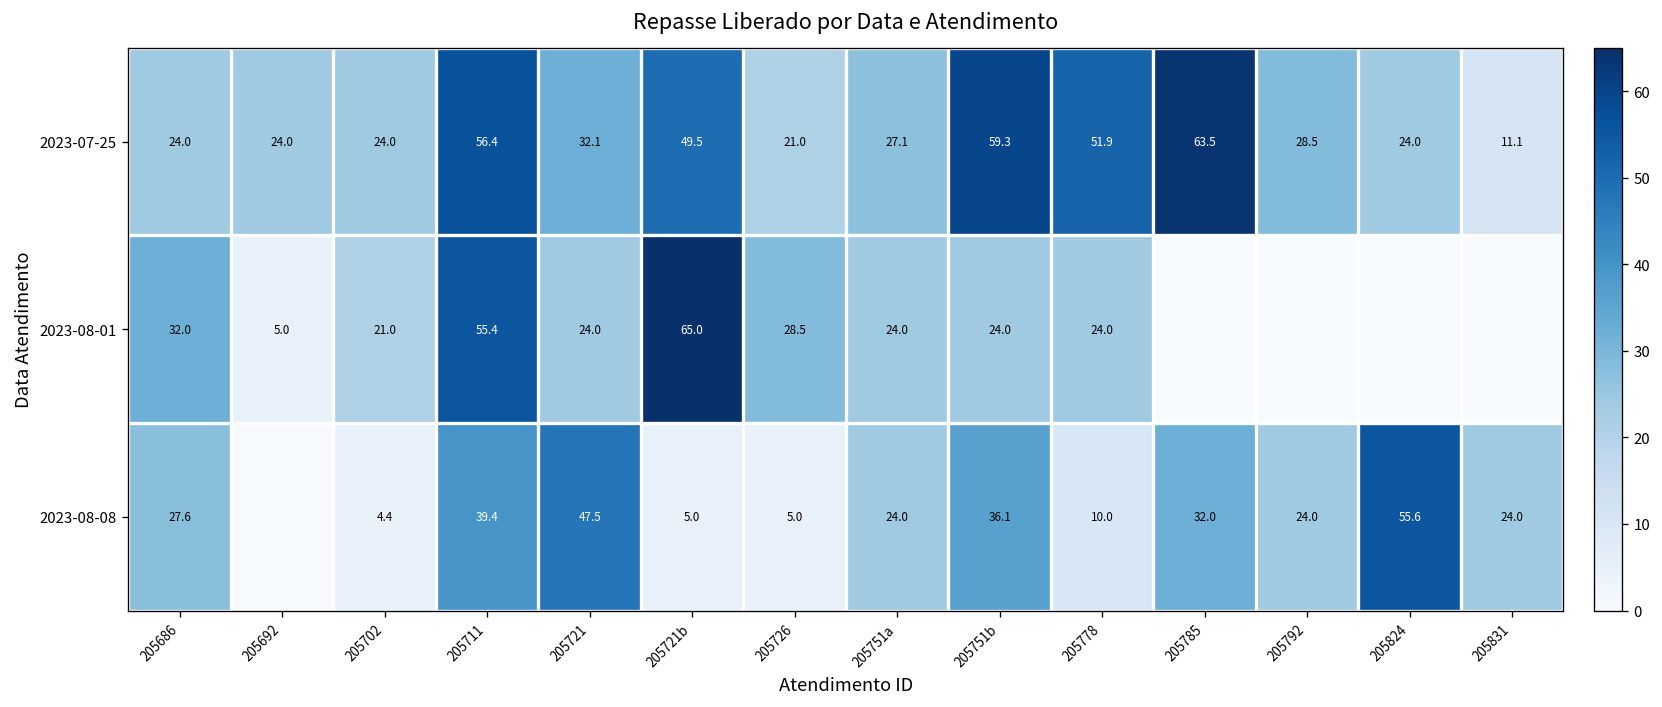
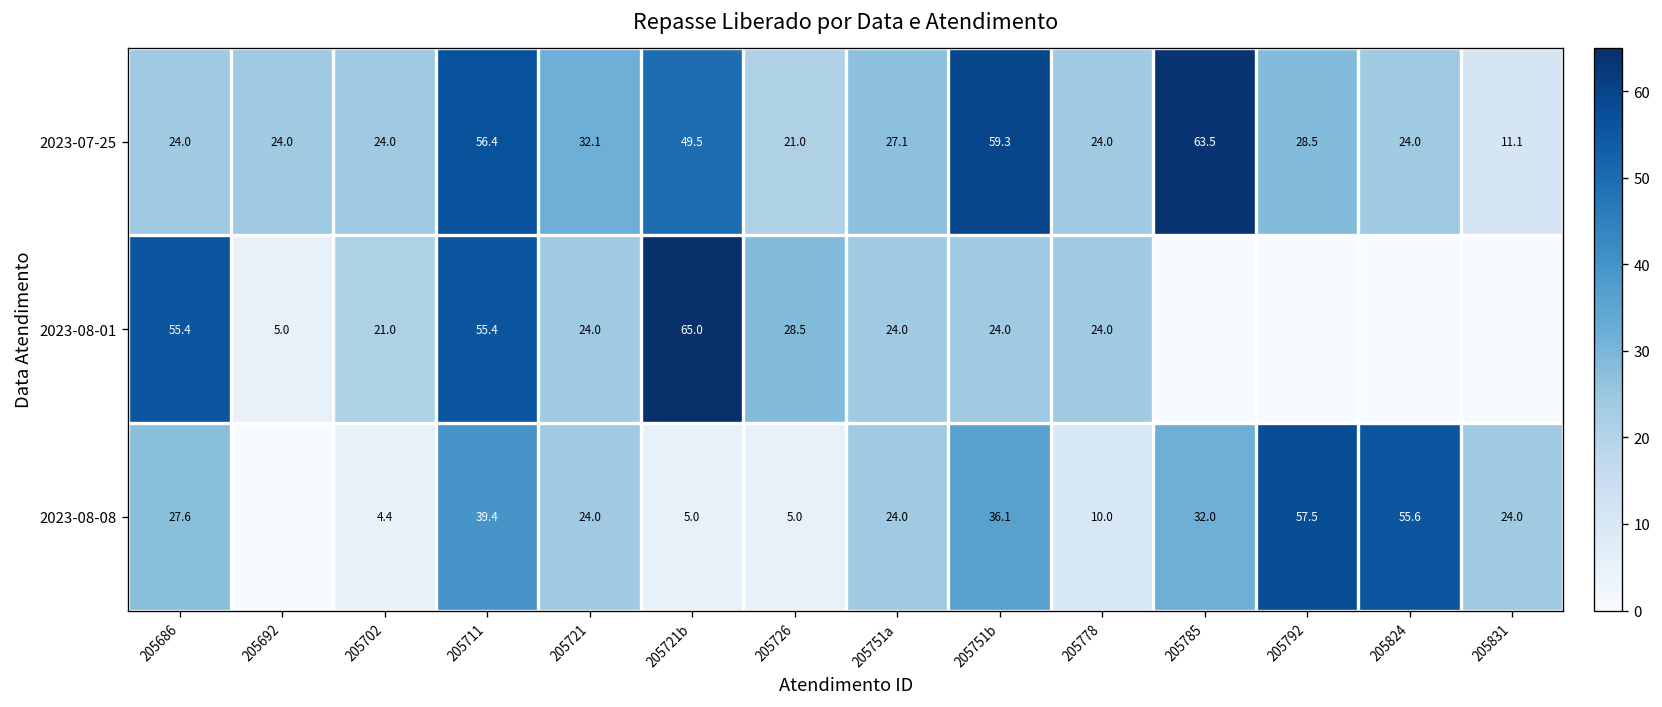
2023-07-25, 205778: 51.9 -> 24.0
2023-08-01, 205686: 32.0 -> 55.4
2023-08-08, 205721: 47.5 -> 24.0
2023-08-08, 205792: 24.0 -> 57.5
